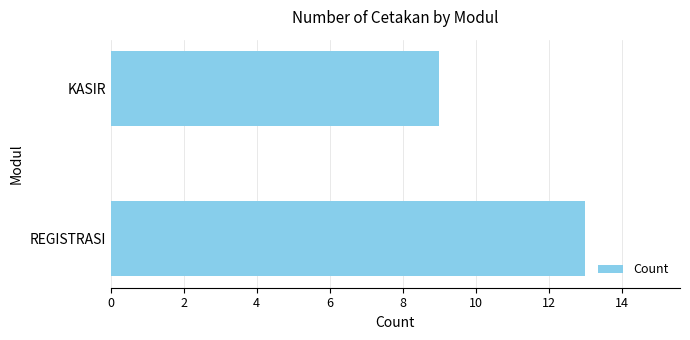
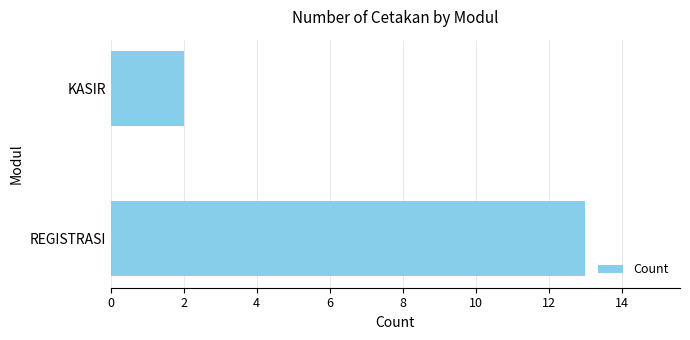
KASIR: 9 -> 2
